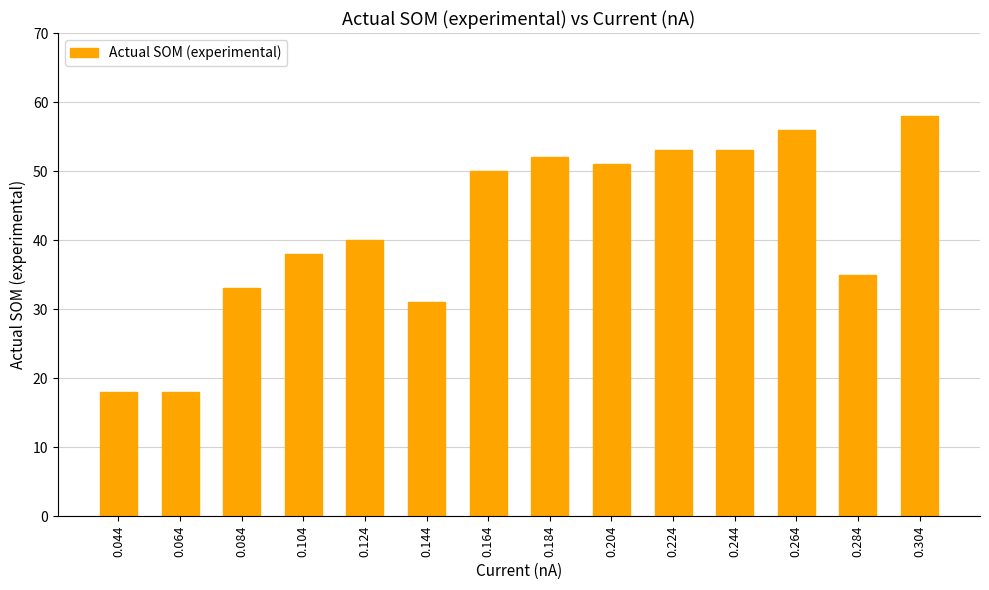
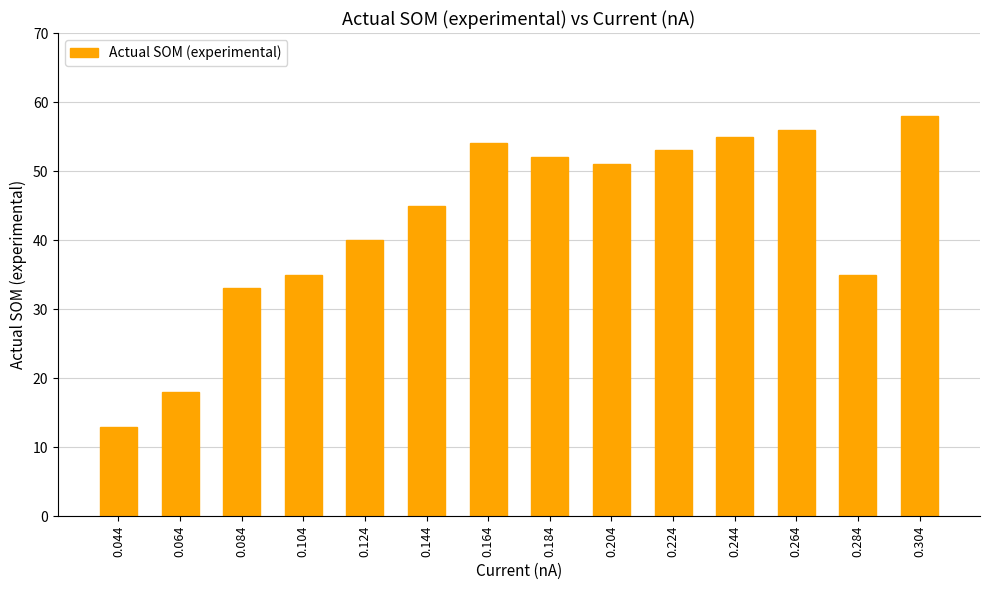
0.044: 18 -> 13
0.104: 38 -> 35
0.144: 31 -> 45
0.164: 50 -> 54
0.244: 53 -> 55
